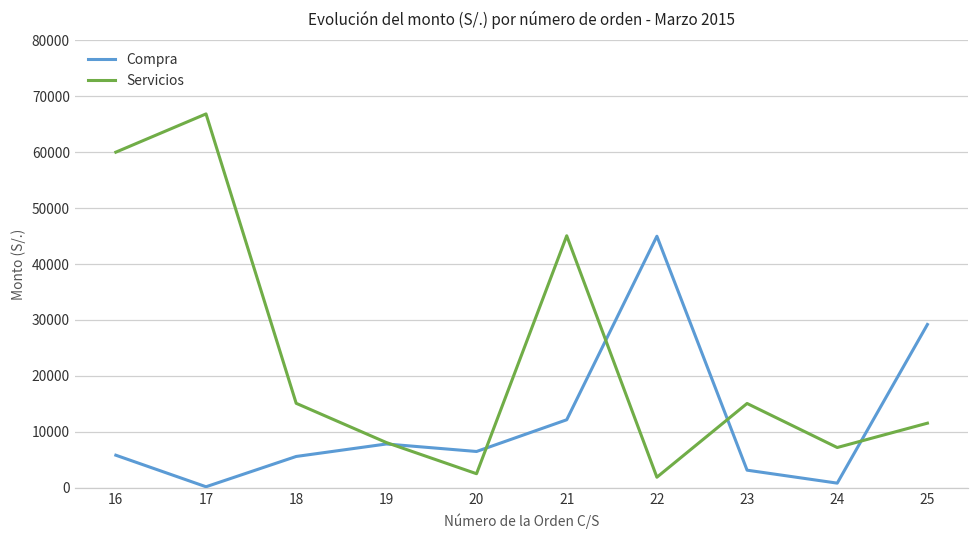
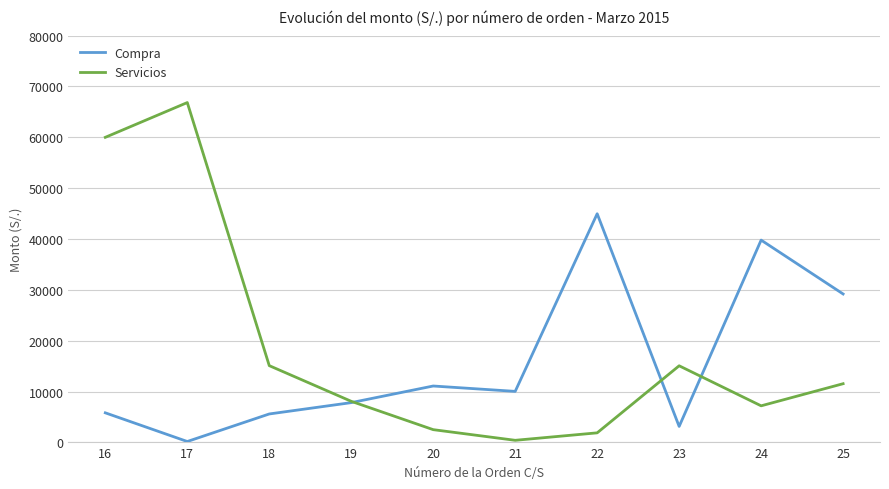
Compra, 20: 6000 -> 11000
Compra, 21: 12000 -> 10000
Servicios, 21: 45000 -> 0
Compra, 24: 1000 -> 40000
